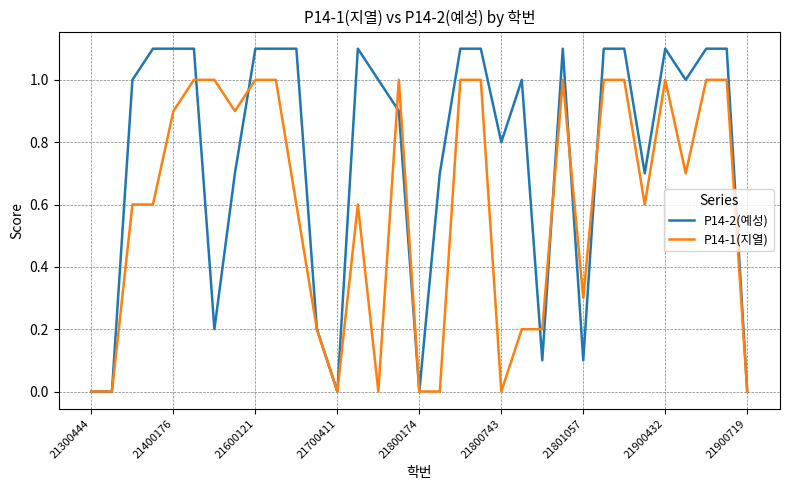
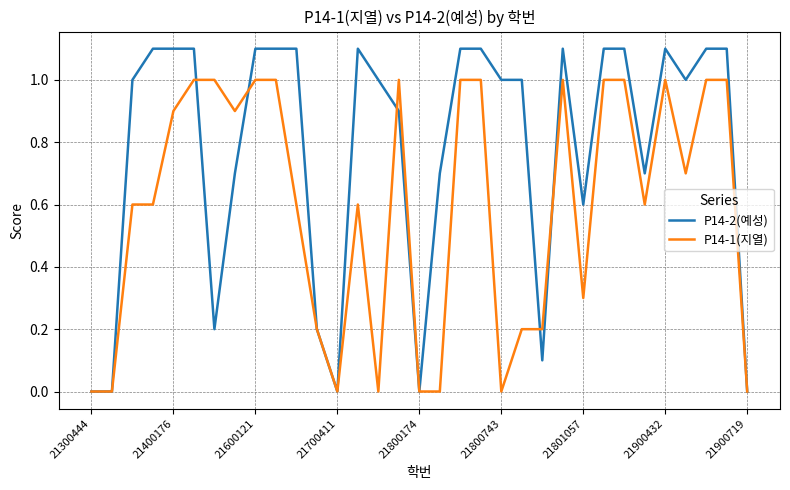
P14-2(예성), 21800743: 0.8 -> 1.0
P14-2(예성), 21801057: 0.1 -> 0.6
